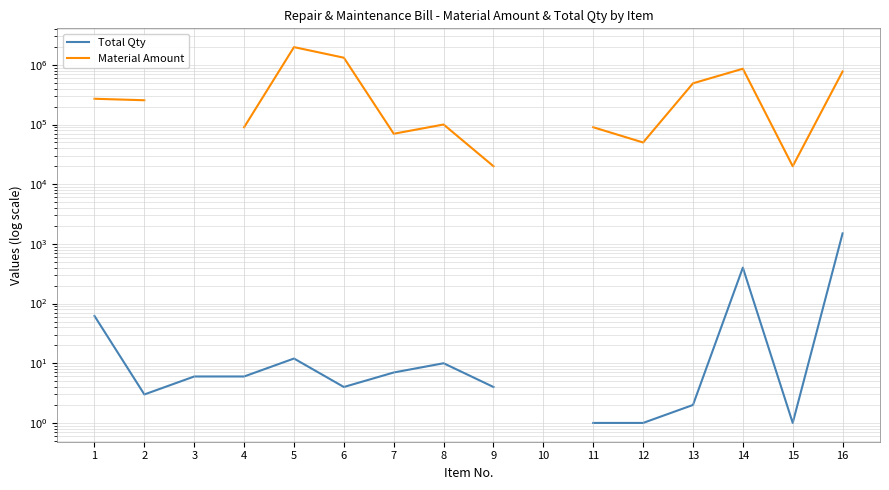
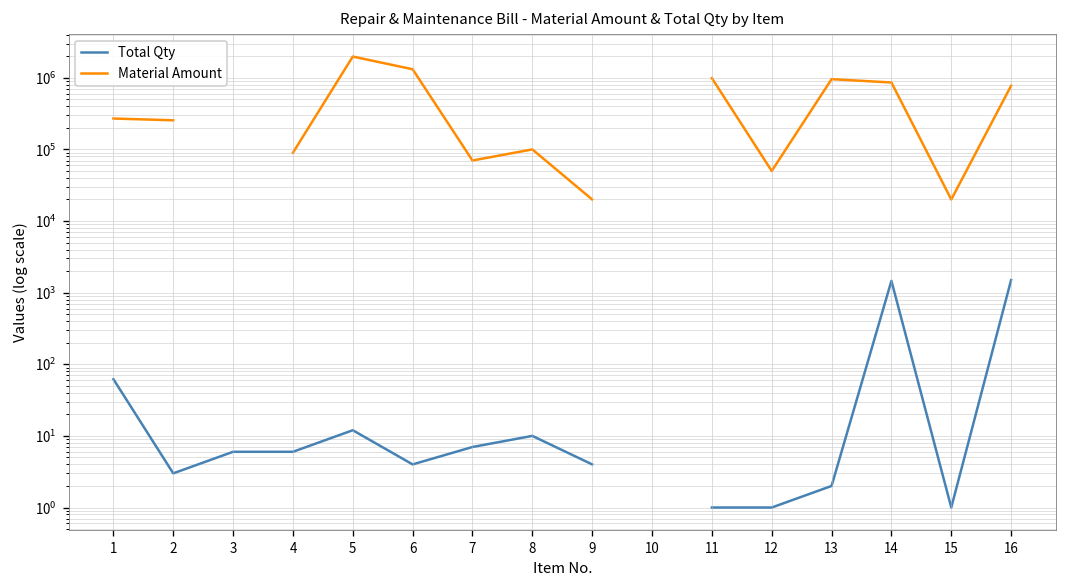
Material Amount, 11: 90000 -> 1000000
Material Amount, 13: 500000 -> 1000000
Total Qty, 14: 400 -> 1500
